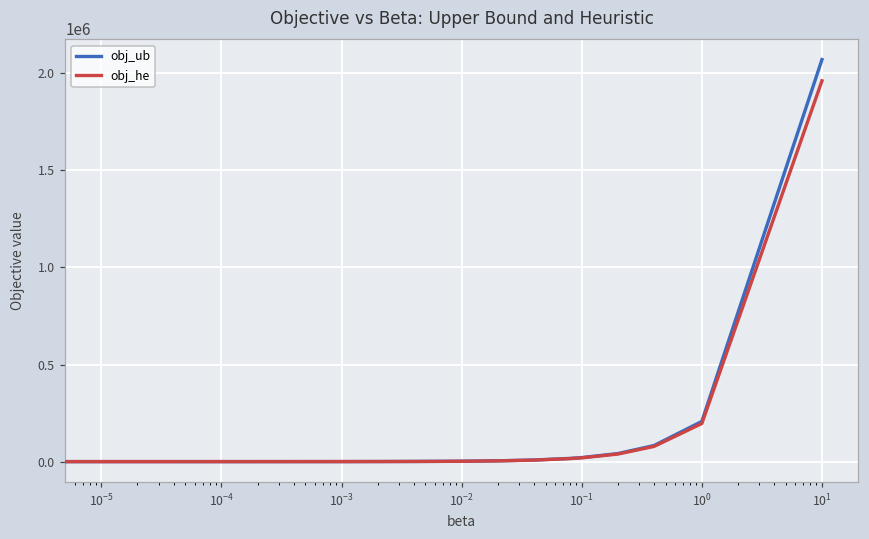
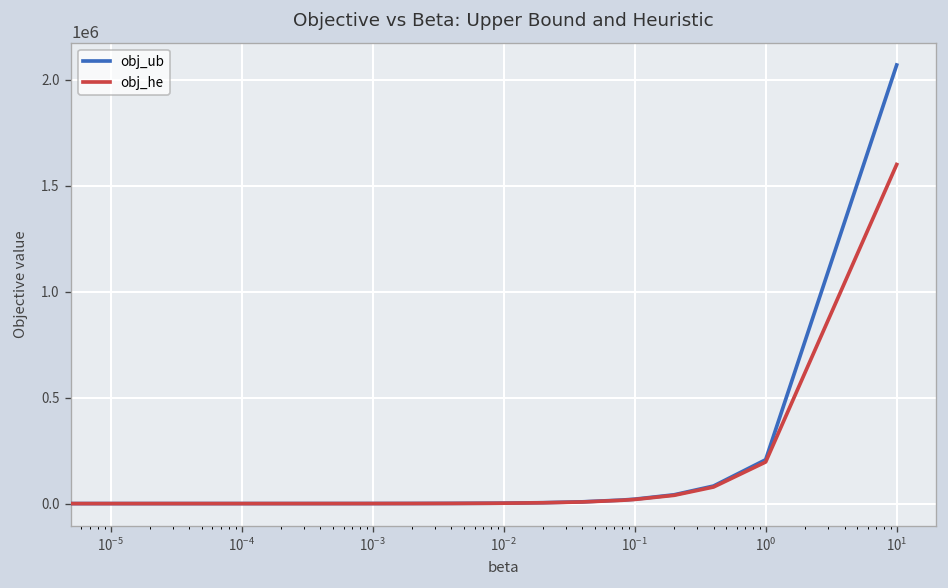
obj_he, 10^1: 1960000 -> 1600000
